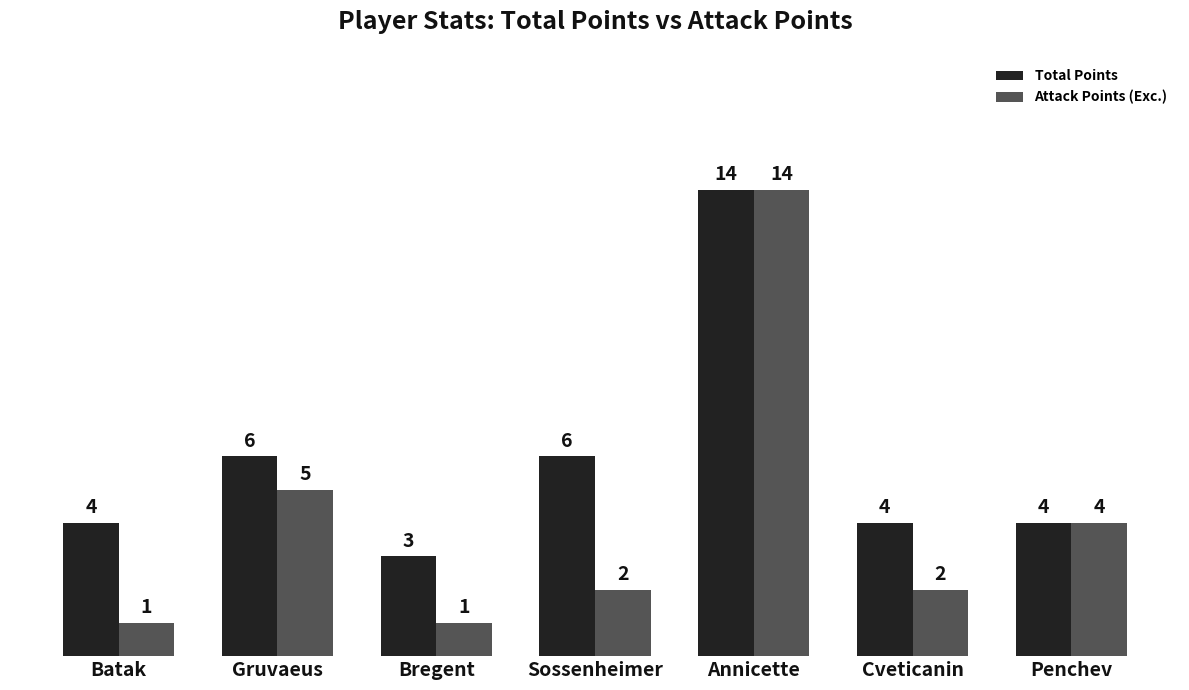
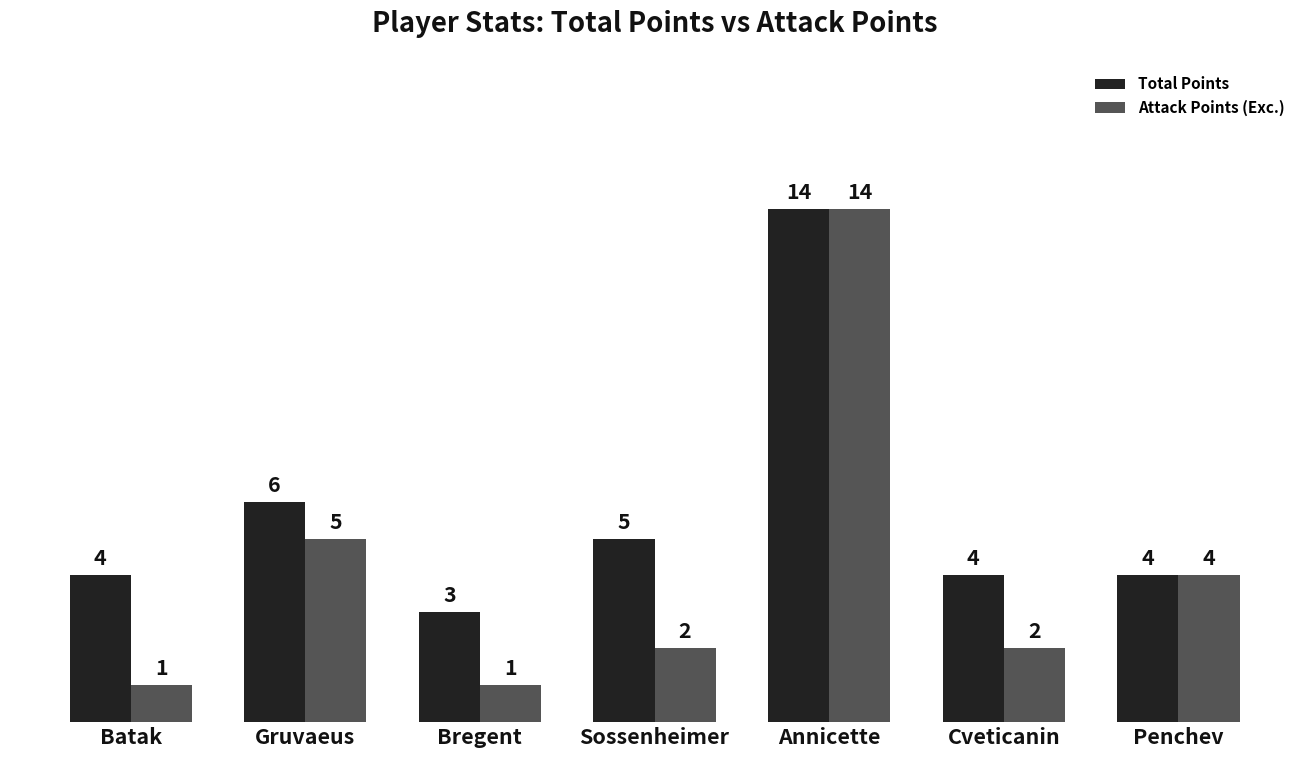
Total Points, Sossenheimer: 6 -> 5
